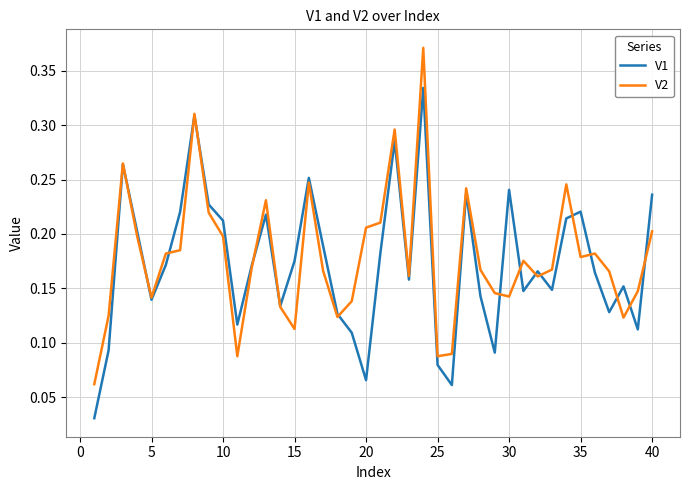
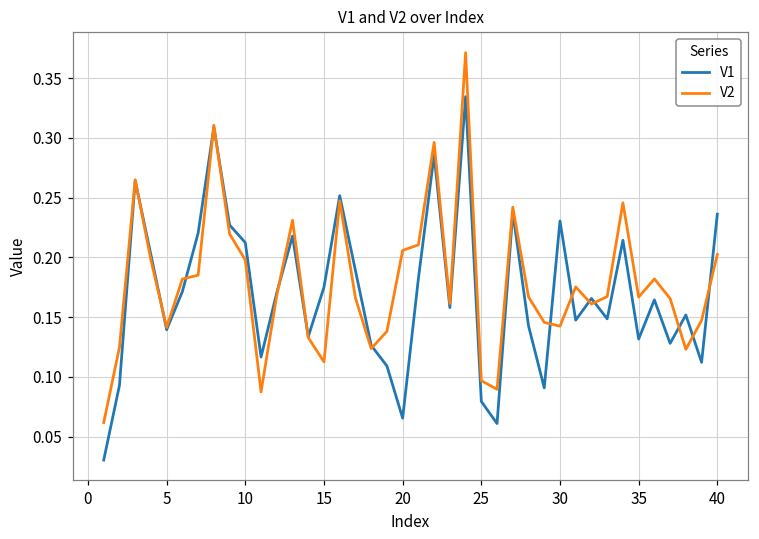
V2, 25: 0.088 -> 0.097
V1, 30: 0.241 -> 0.230
V1, 35: 0.221 -> 0.132
V2, 35: 0.179 -> 0.167
